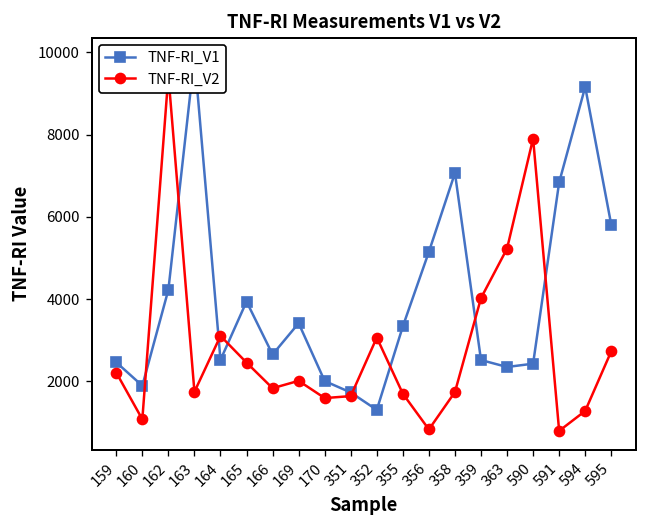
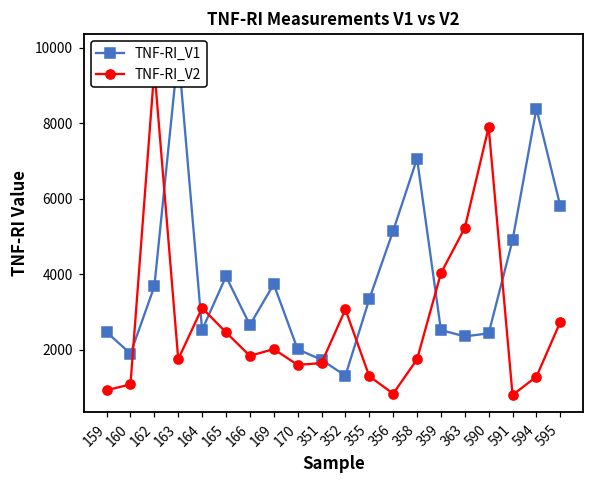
TNF-RI_V2, 159: 2200 -> 900
TNF-RI_V1, 162: 4200 -> 3700
TNF-RI_V1, 169: 3400 -> 3700
TNF-RI_V2, 355: 1700 -> 1300
TNF-RI_V1, 591: 6800 -> 4900
TNF-RI_V1, 594: 9200 -> 8400
